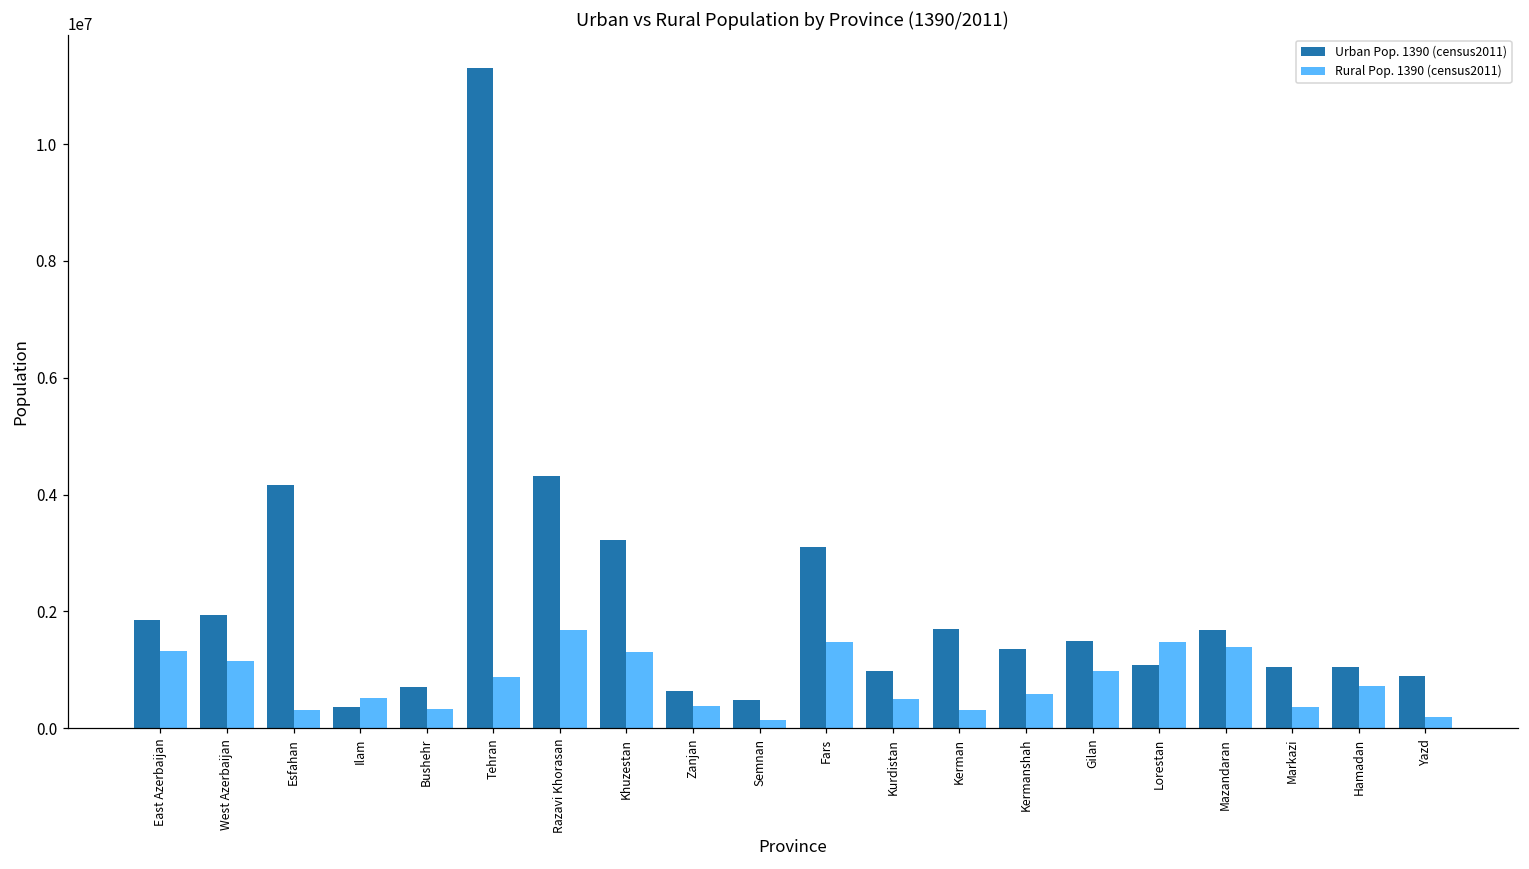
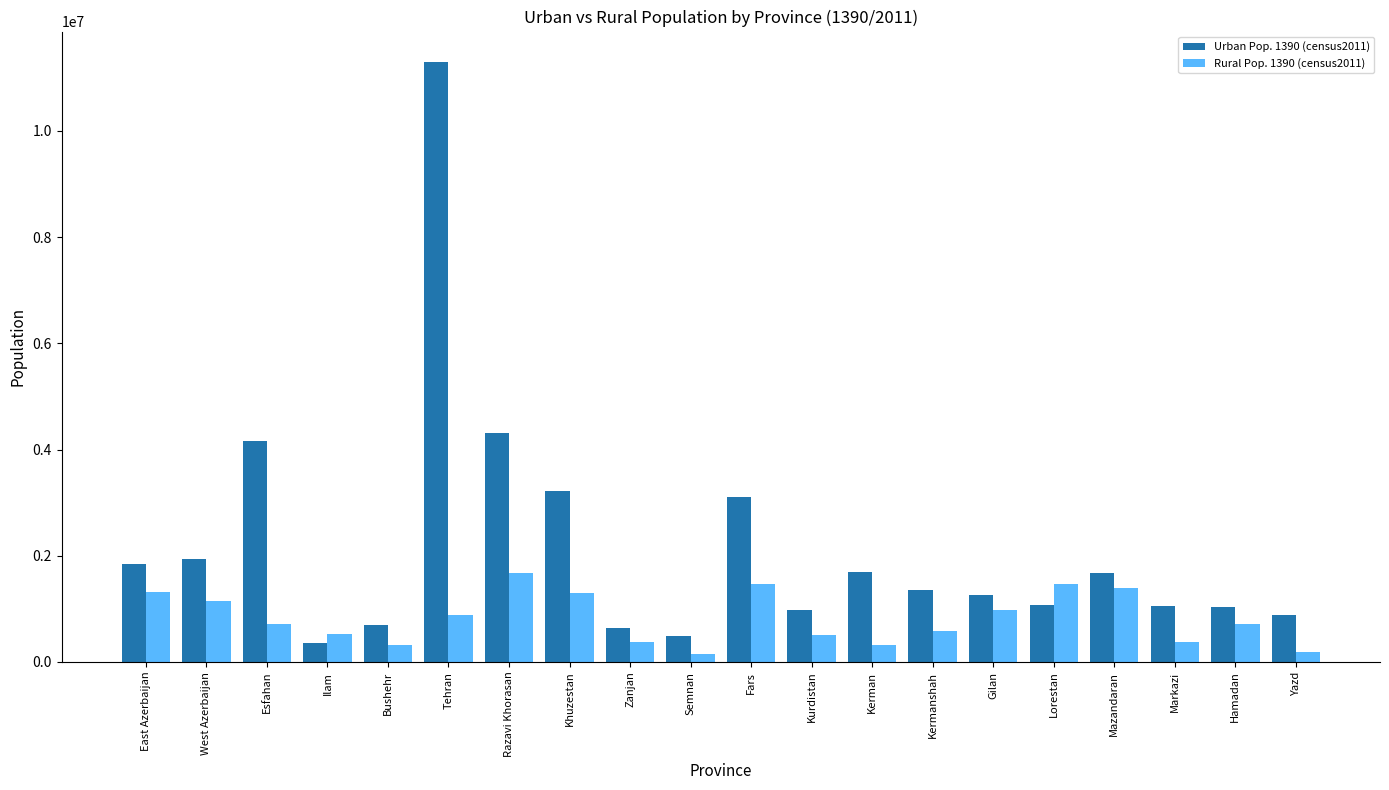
Rural Pop. 1390 (census2011), Esfahan: 300000 -> 700000
Urban Pop. 1390 (census2011), Gilan: 1500000 -> 1300000
